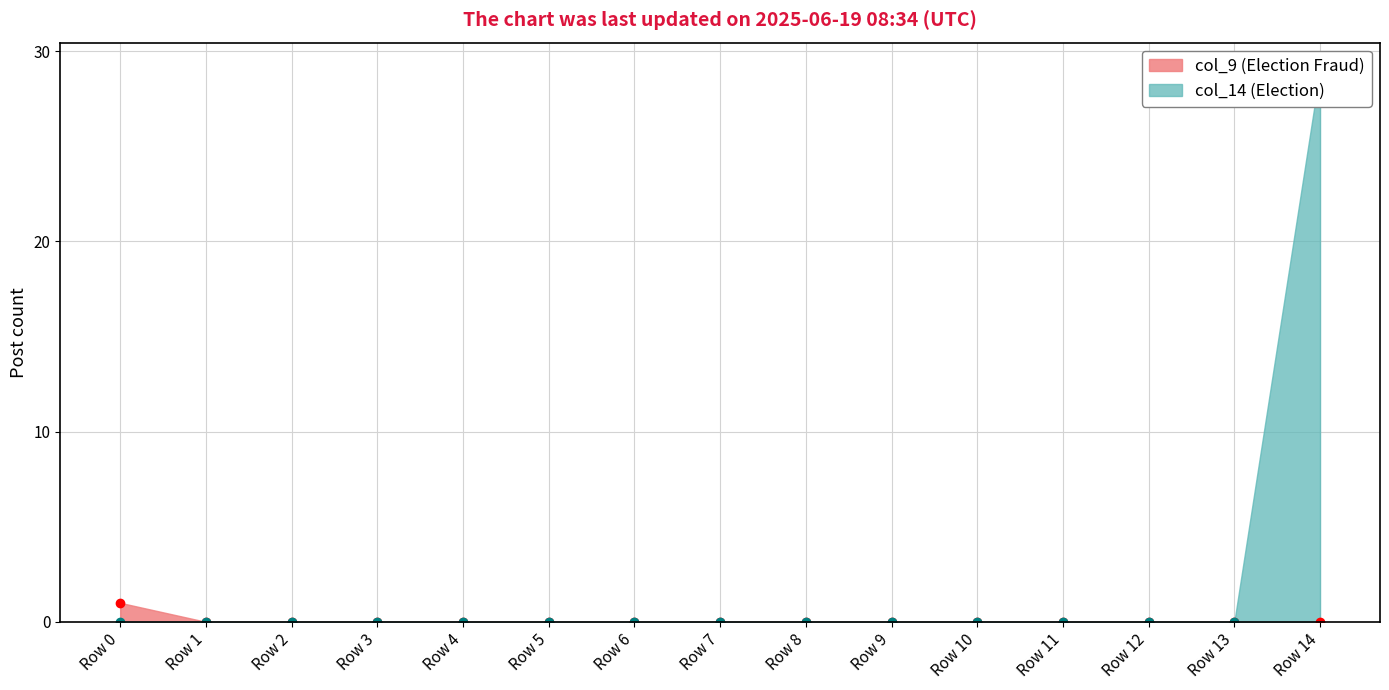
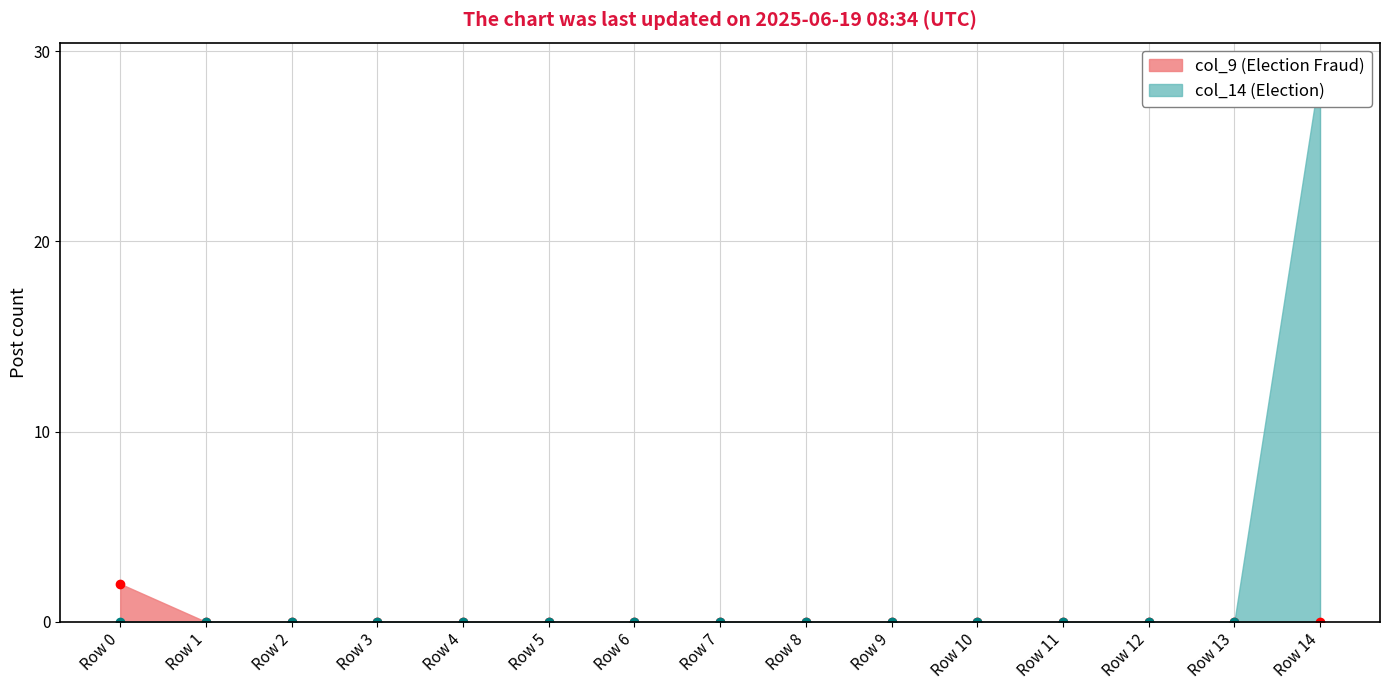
col_9 (Election Fraud), Row 0: 1 -> 2
